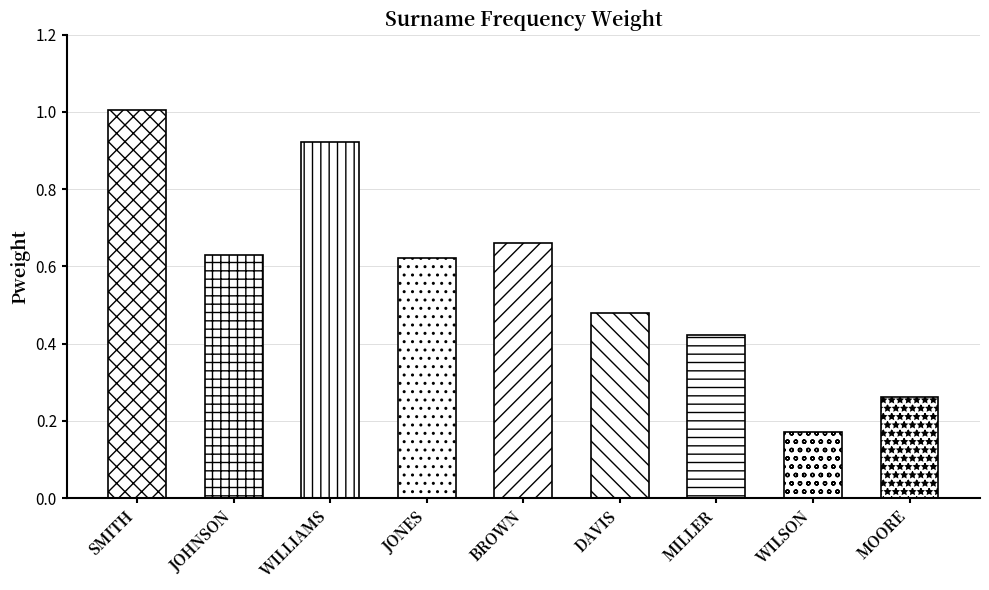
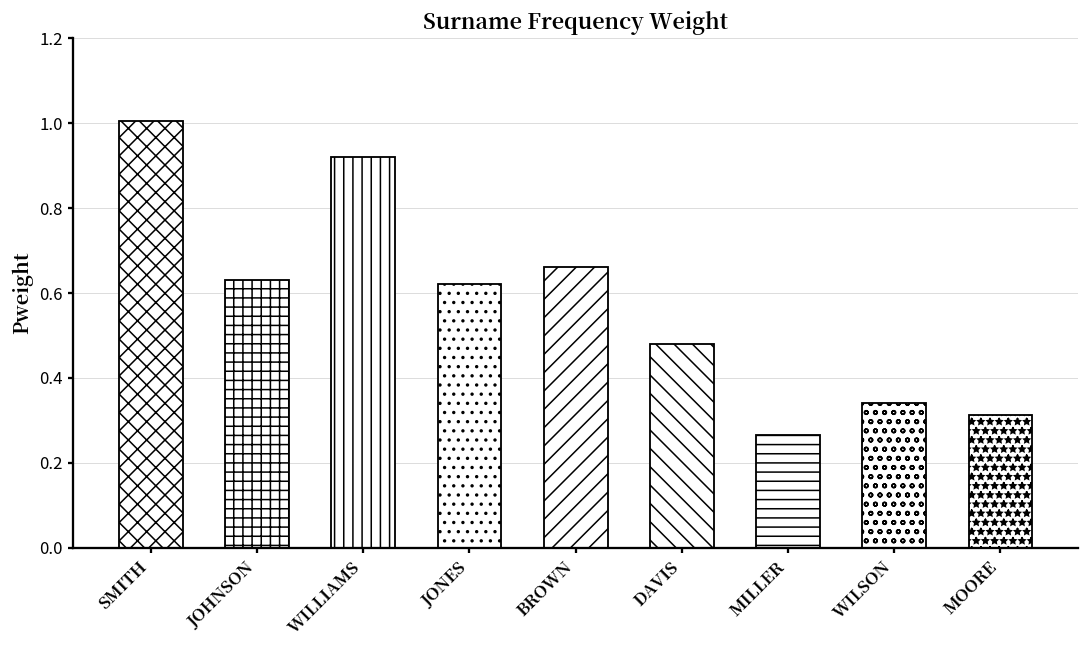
MILLER: 0.42 -> 0.27
WILSON: 0.17 -> 0.34
MOORE: 0.26 -> 0.31
